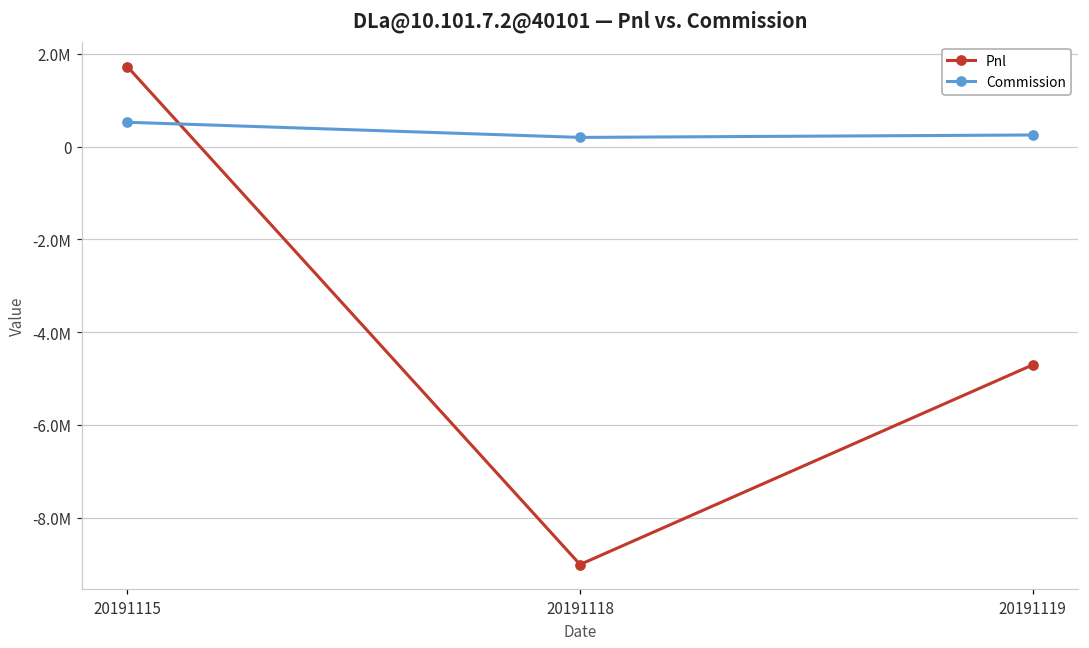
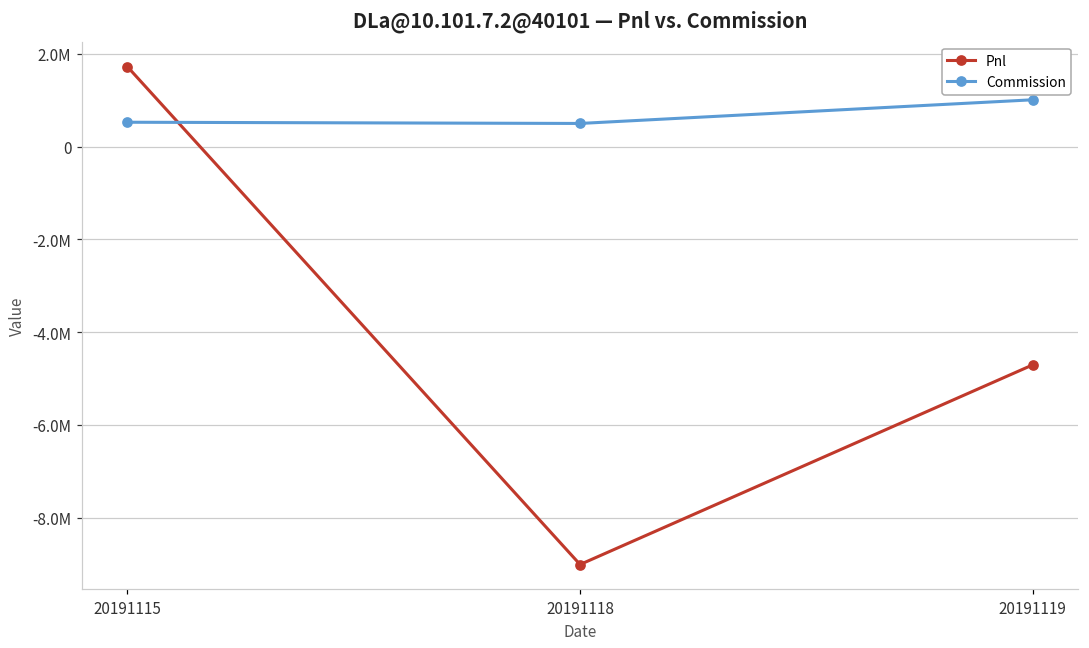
Commission, 20191118: 200000 -> 500000
Commission, 20191119: 200000 -> 1000000
